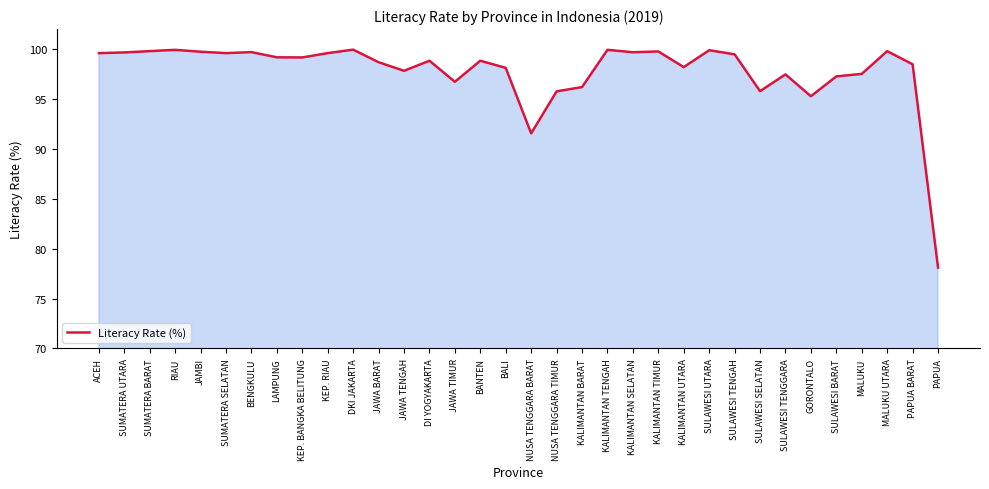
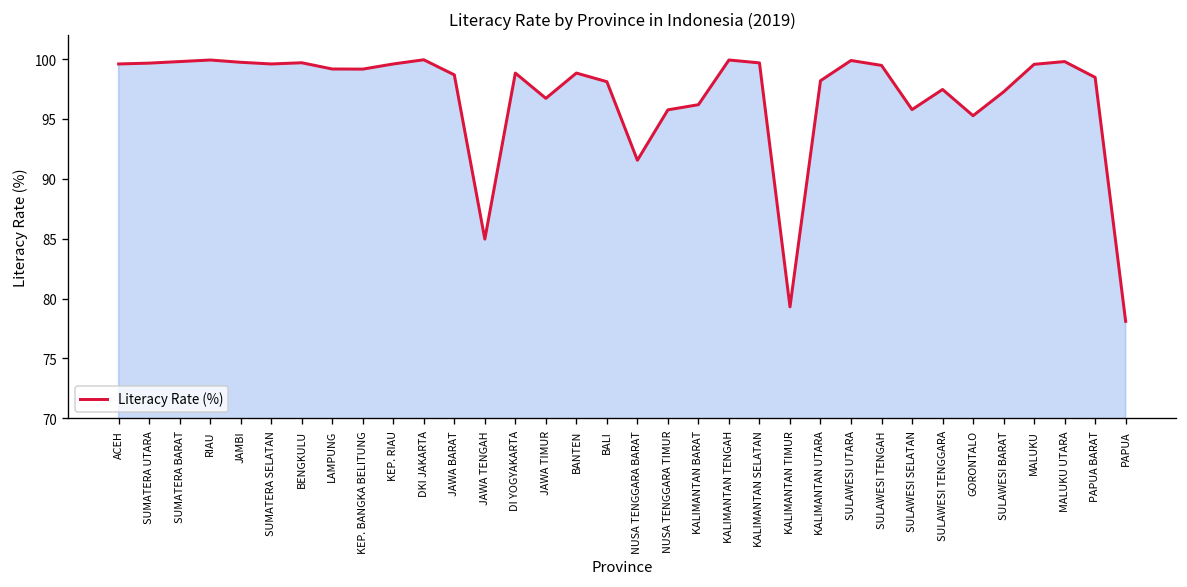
JAWA TENGAH: 98 -> 85
KALIMANTAN TIMUR: 100 -> 79
MALUKU: 98 -> 100
